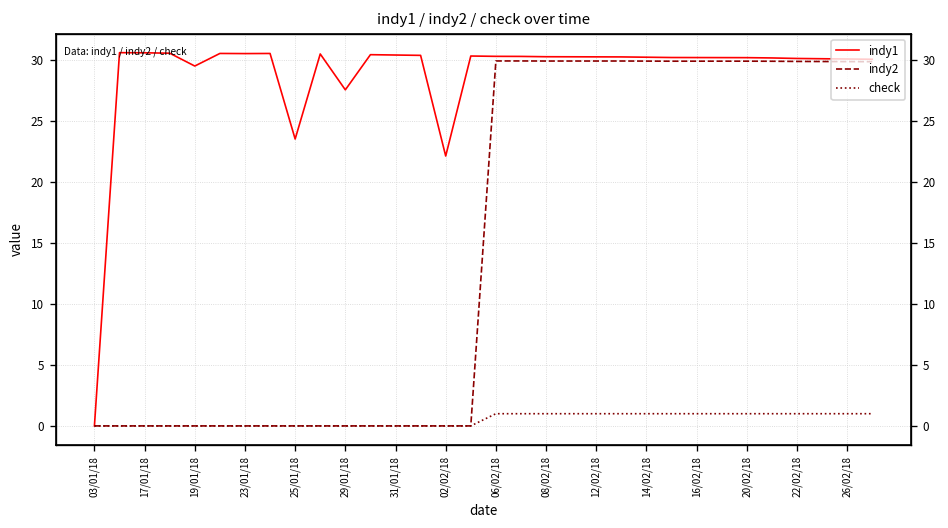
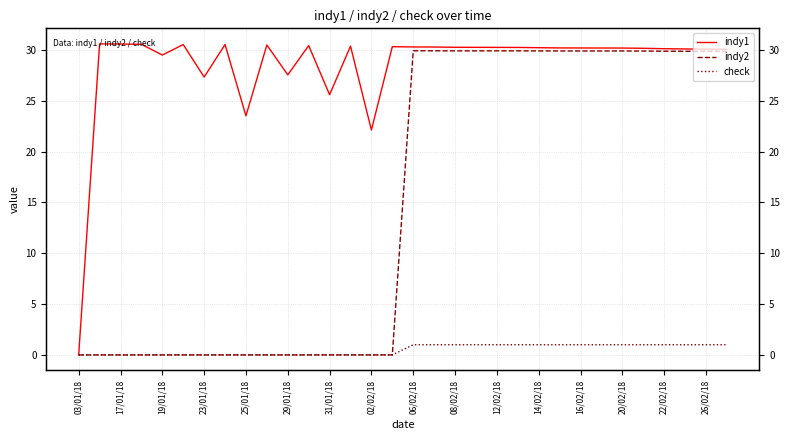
indy1, 23/01/18: 30.5 -> 27.3
indy1, 31/01/18: 30.4 -> 25.6
